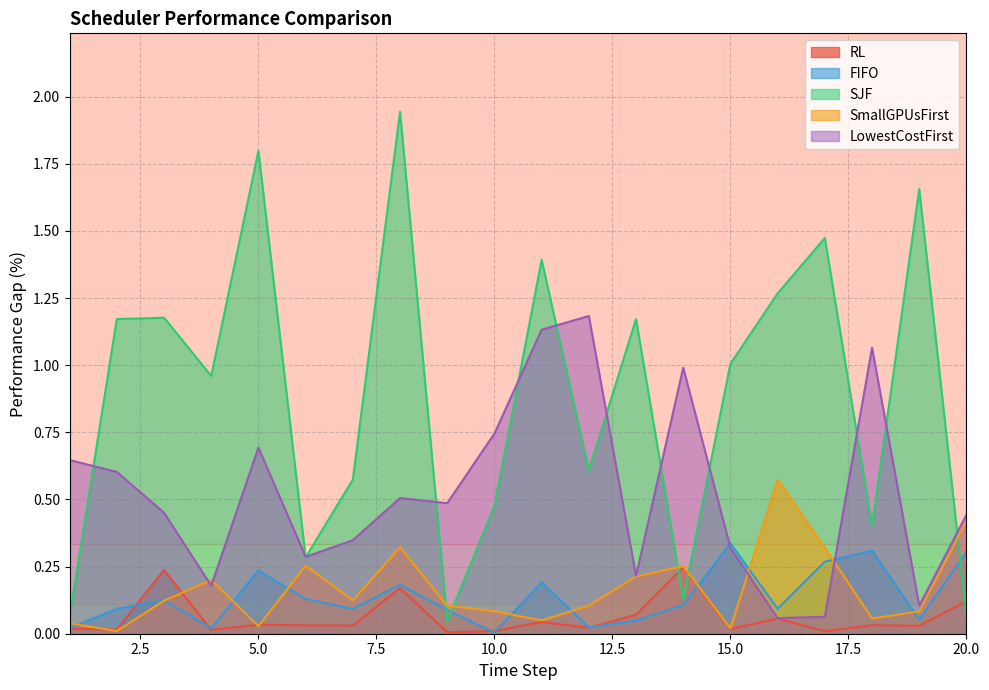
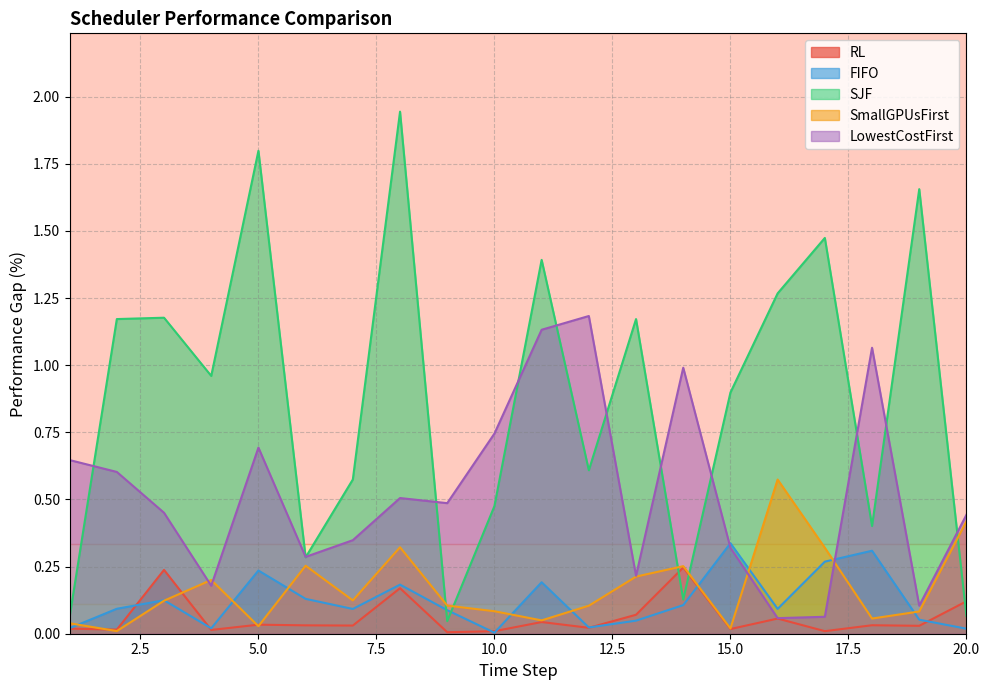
SJF, 15.0: 1.01 -> 0.90
FIFO, 20.0: 0.30 -> 0.02
